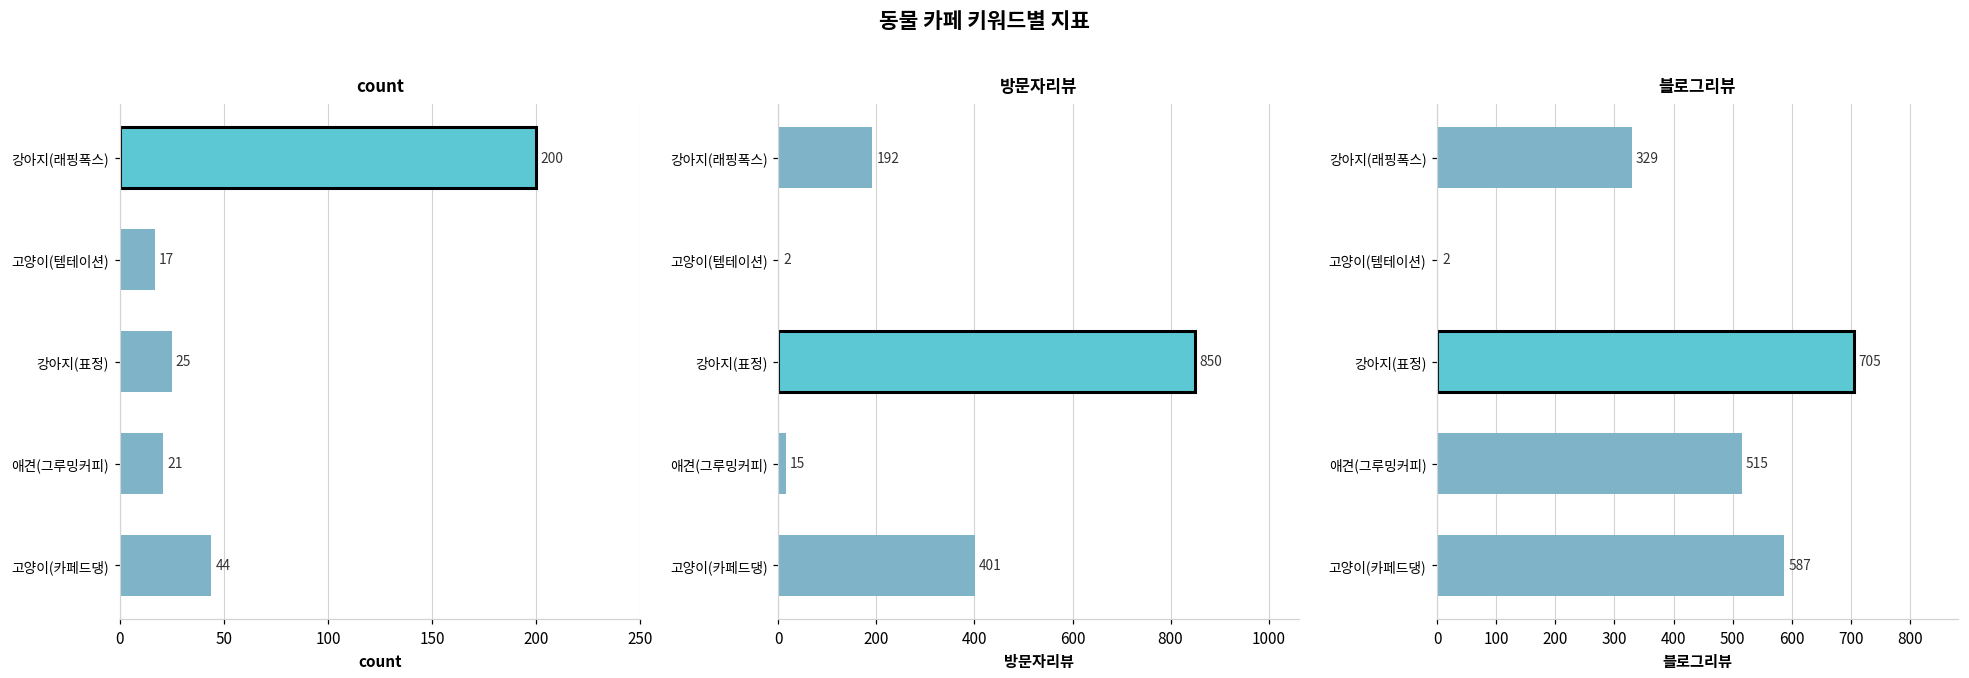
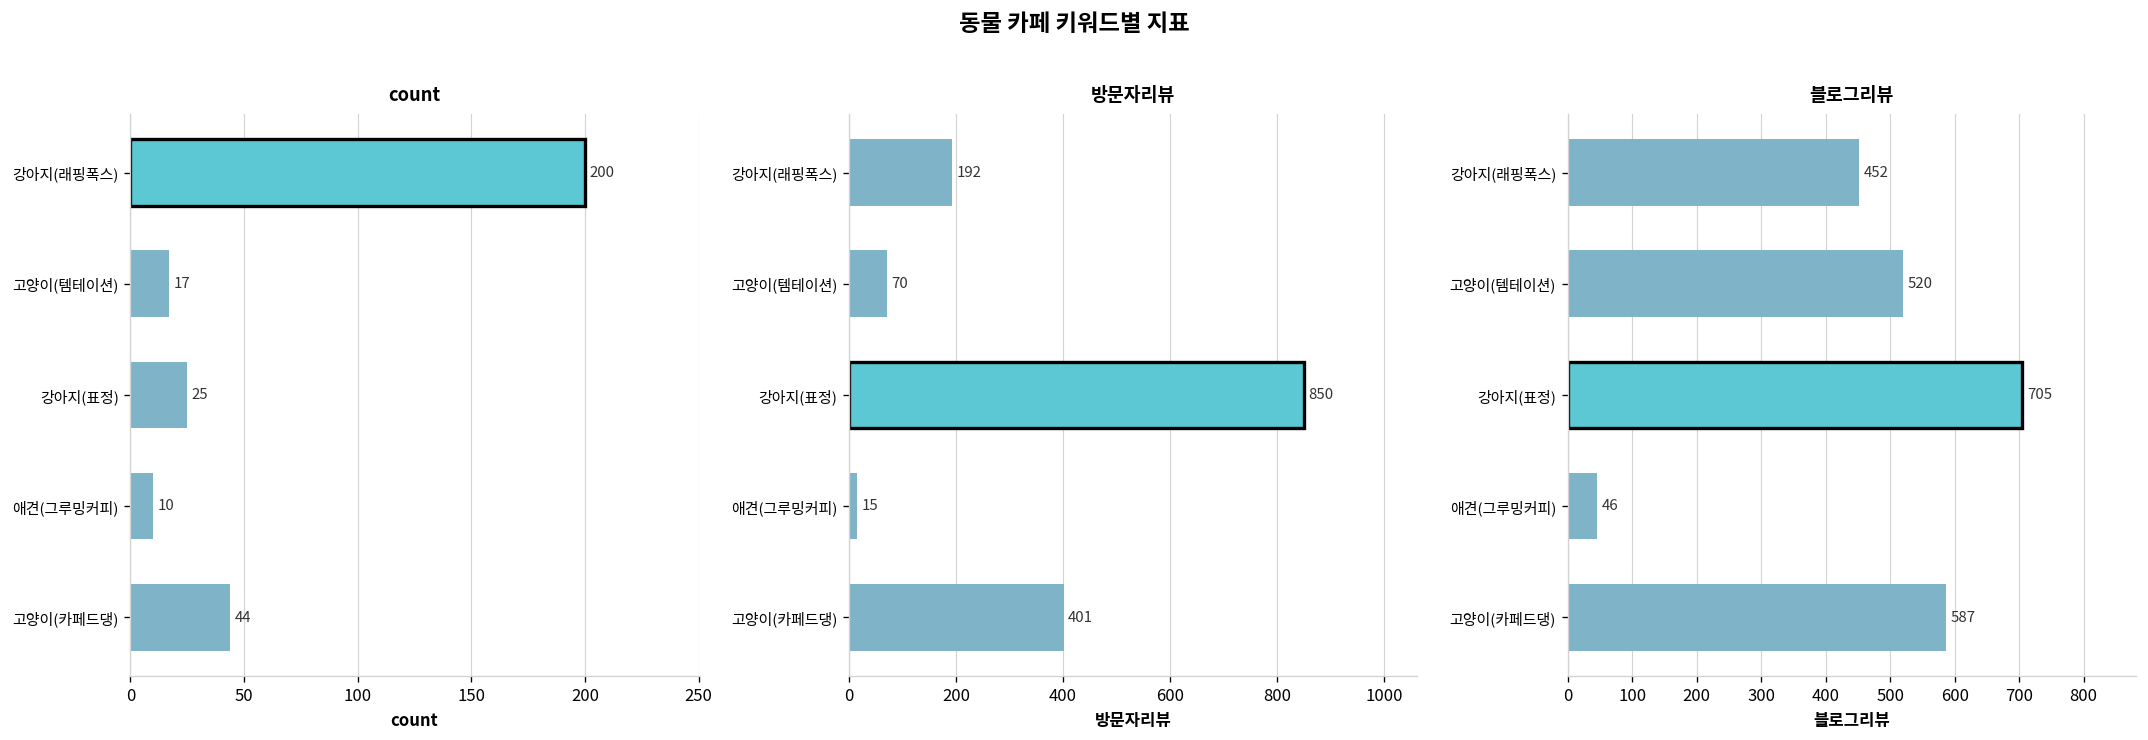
count, 애견(그루밍커피): 21 -> 10
방문자리뷰, 고양이(템테이션): 2 -> 70
블로그리뷰, 강아지(래핑폭스): 329 -> 452
블로그리뷰, 고양이(템테이션): 2 -> 520
블로그리뷰, 애견(그루밍커피): 515 -> 46
